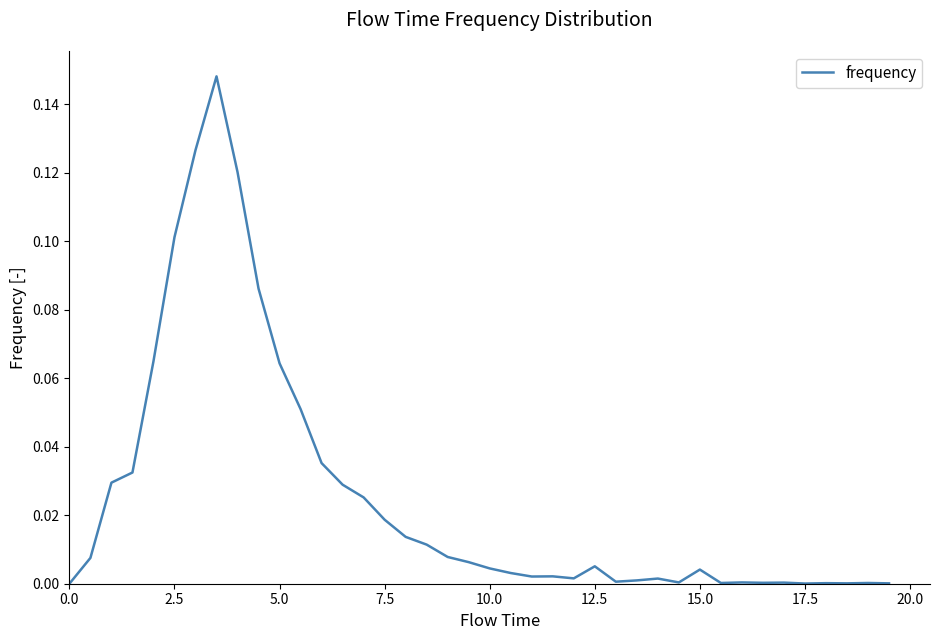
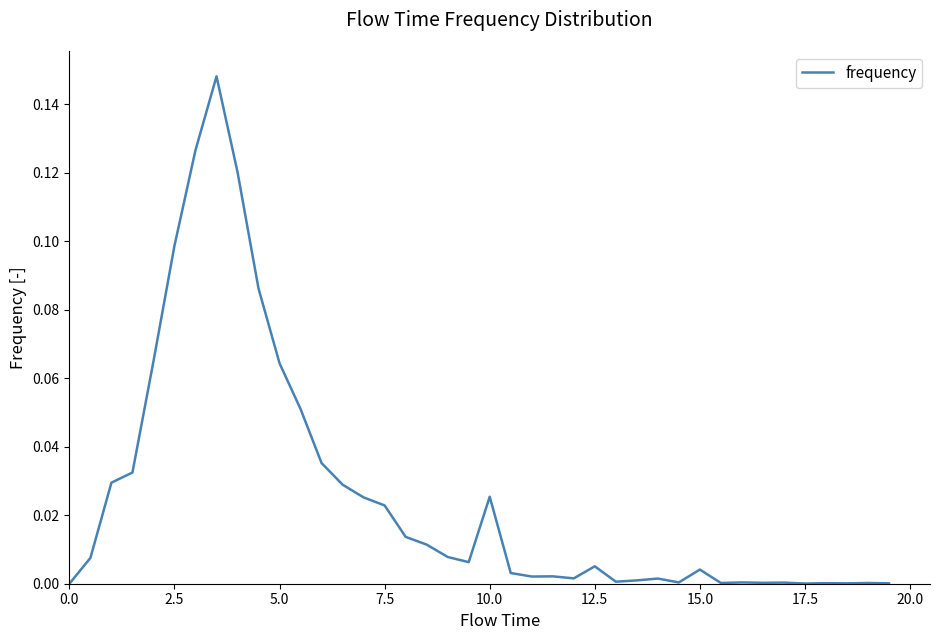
2.5: 0.101 -> 0.099
7.5: 0.019 -> 0.023
10.0: 0.004 -> 0.025
